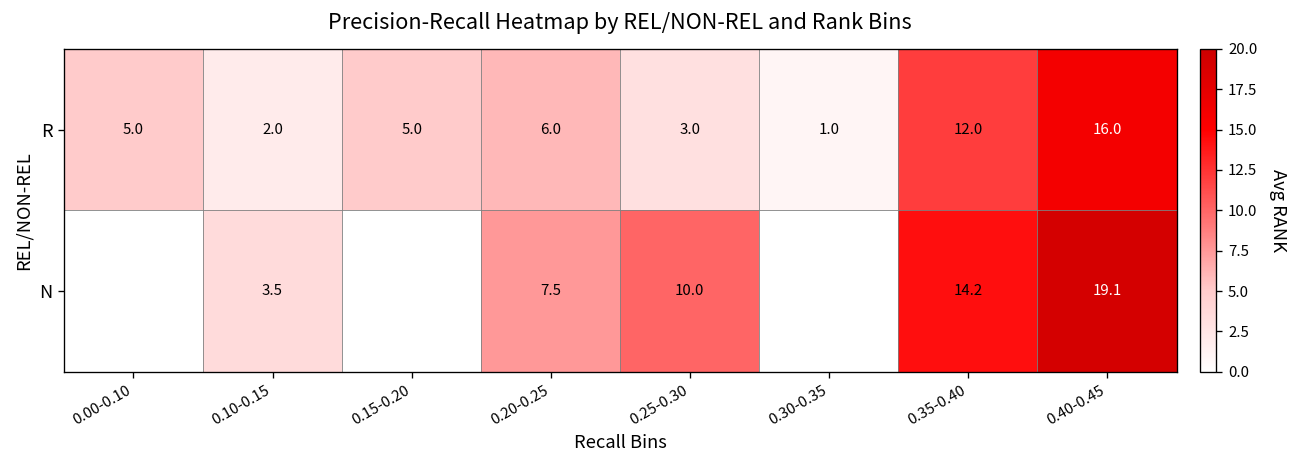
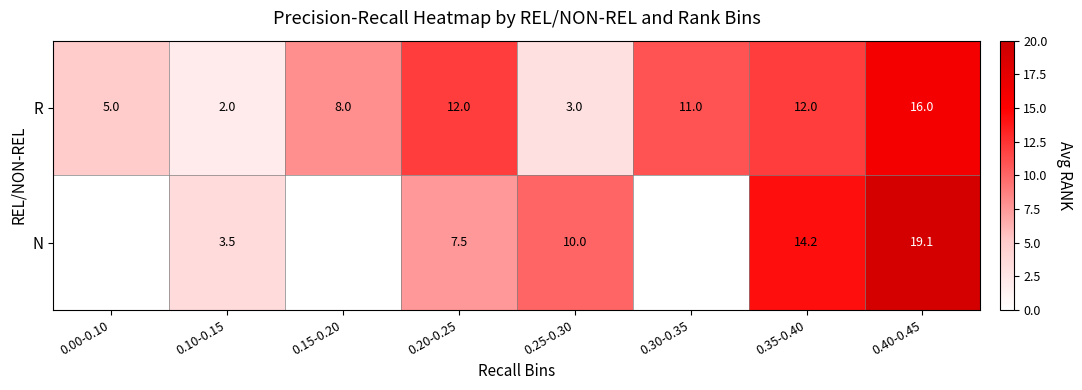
R, 0.15-0.20: 5.0 -> 8.0
R, 0.20-0.25: 6.0 -> 12.0
R, 0.30-0.35: 1.0 -> 11.0
